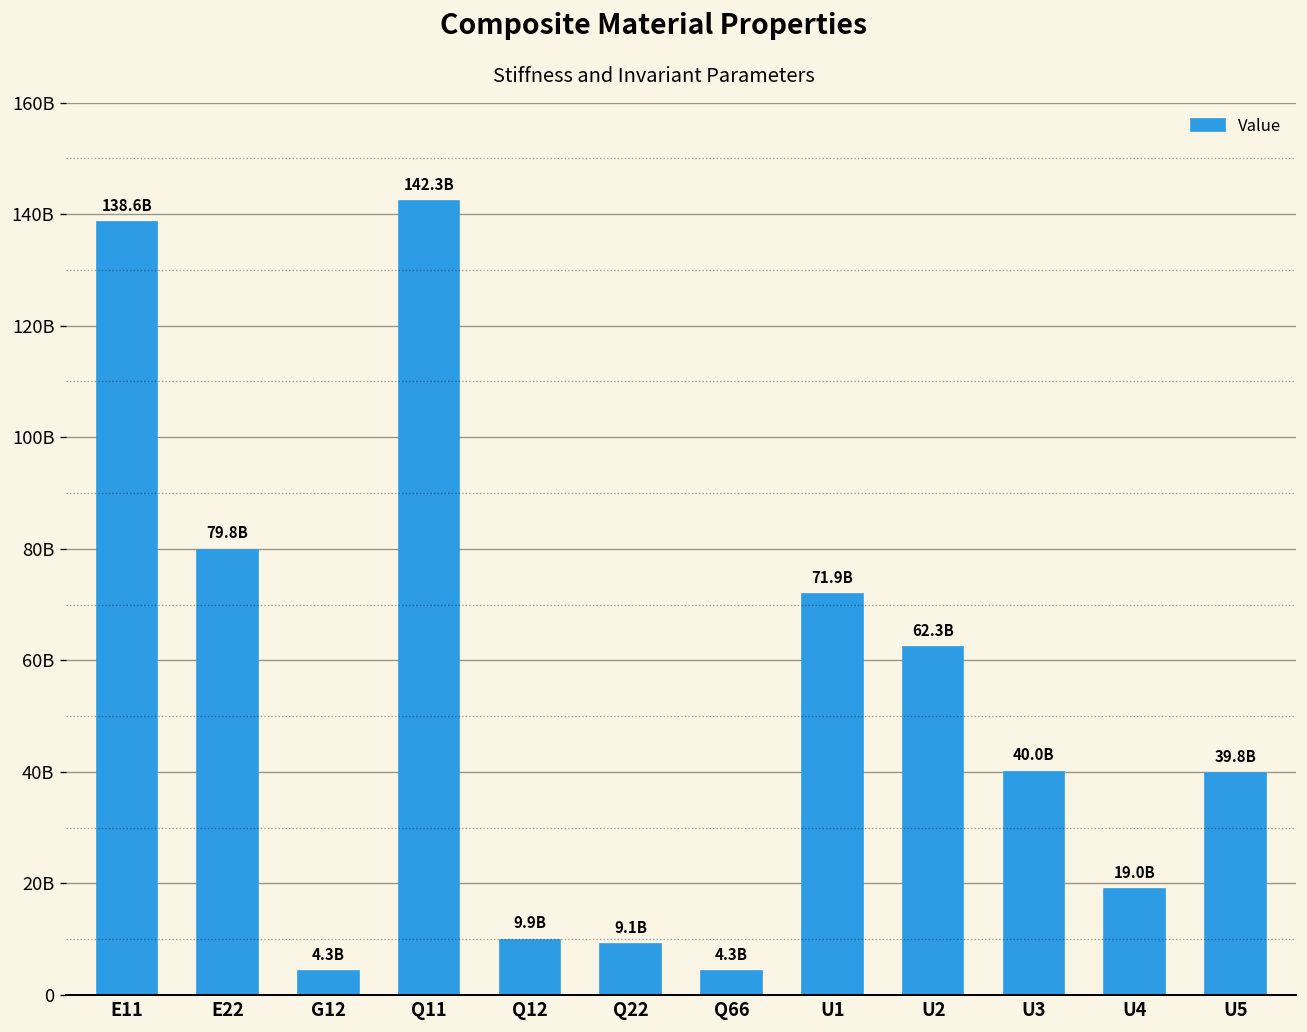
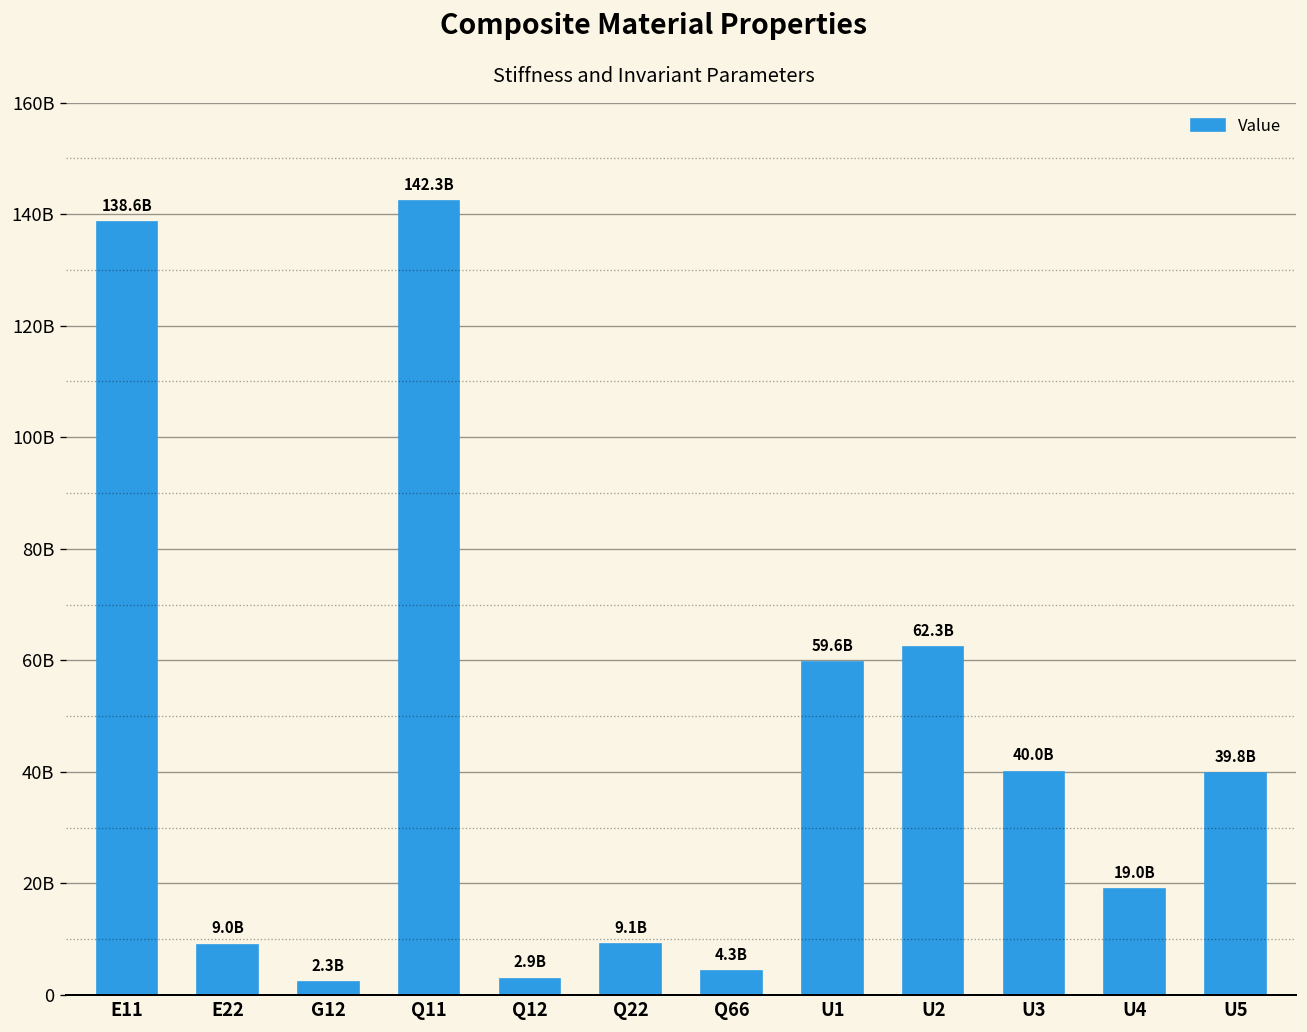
E22: 79.8B -> 9.0B
G12: 4.3B -> 2.3B
Q12: 9.9B -> 2.9B
U1: 71.9B -> 59.6B
